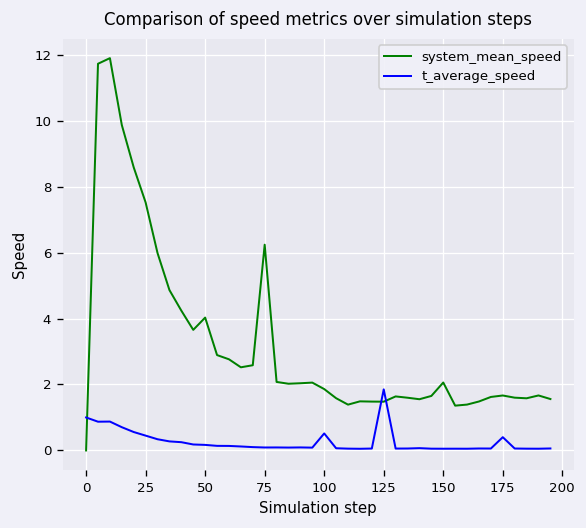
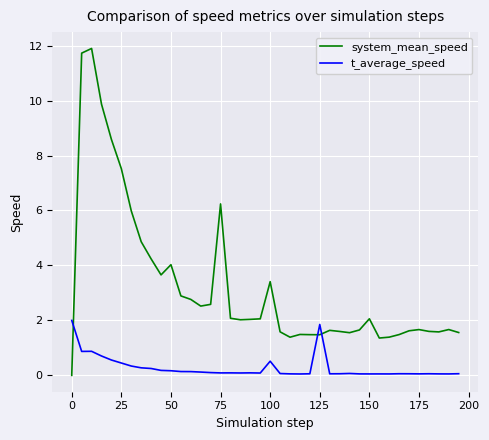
t_average_speed, 0: 1 -> 2
system_mean_speed, 100: 1.9 -> 3.4
t_average_speed, 175: 0.4 -> 0.1
